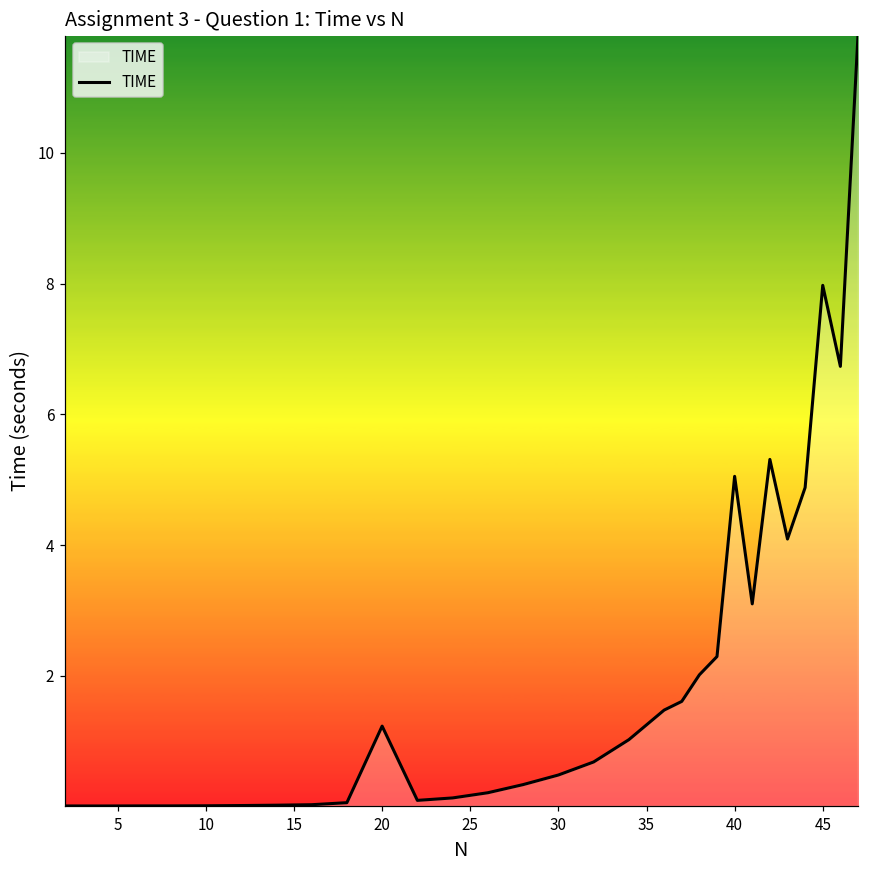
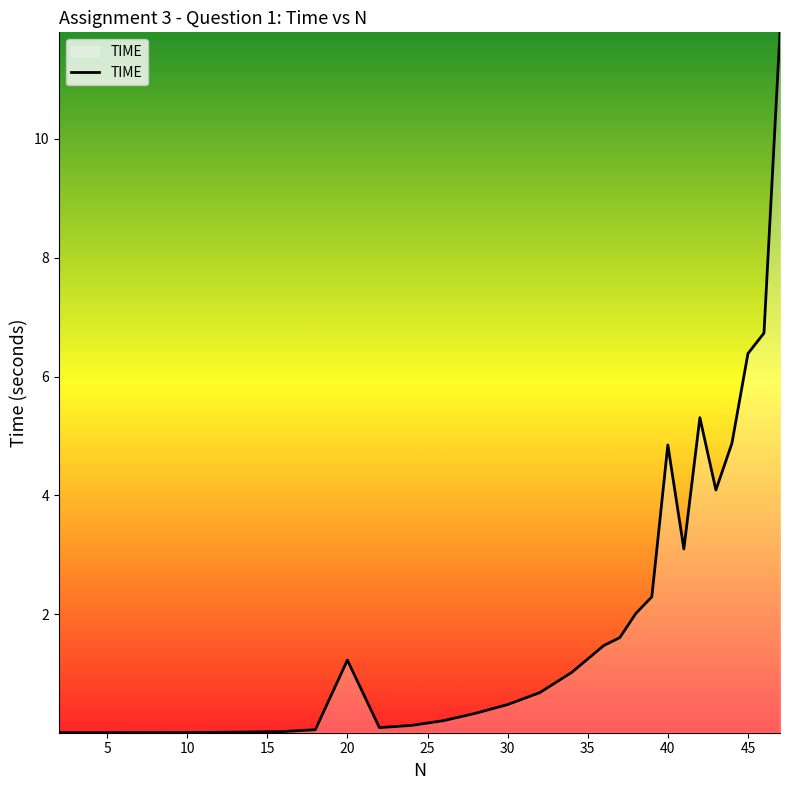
40: 5.1 -> 4.9
45: 8.0 -> 6.4
